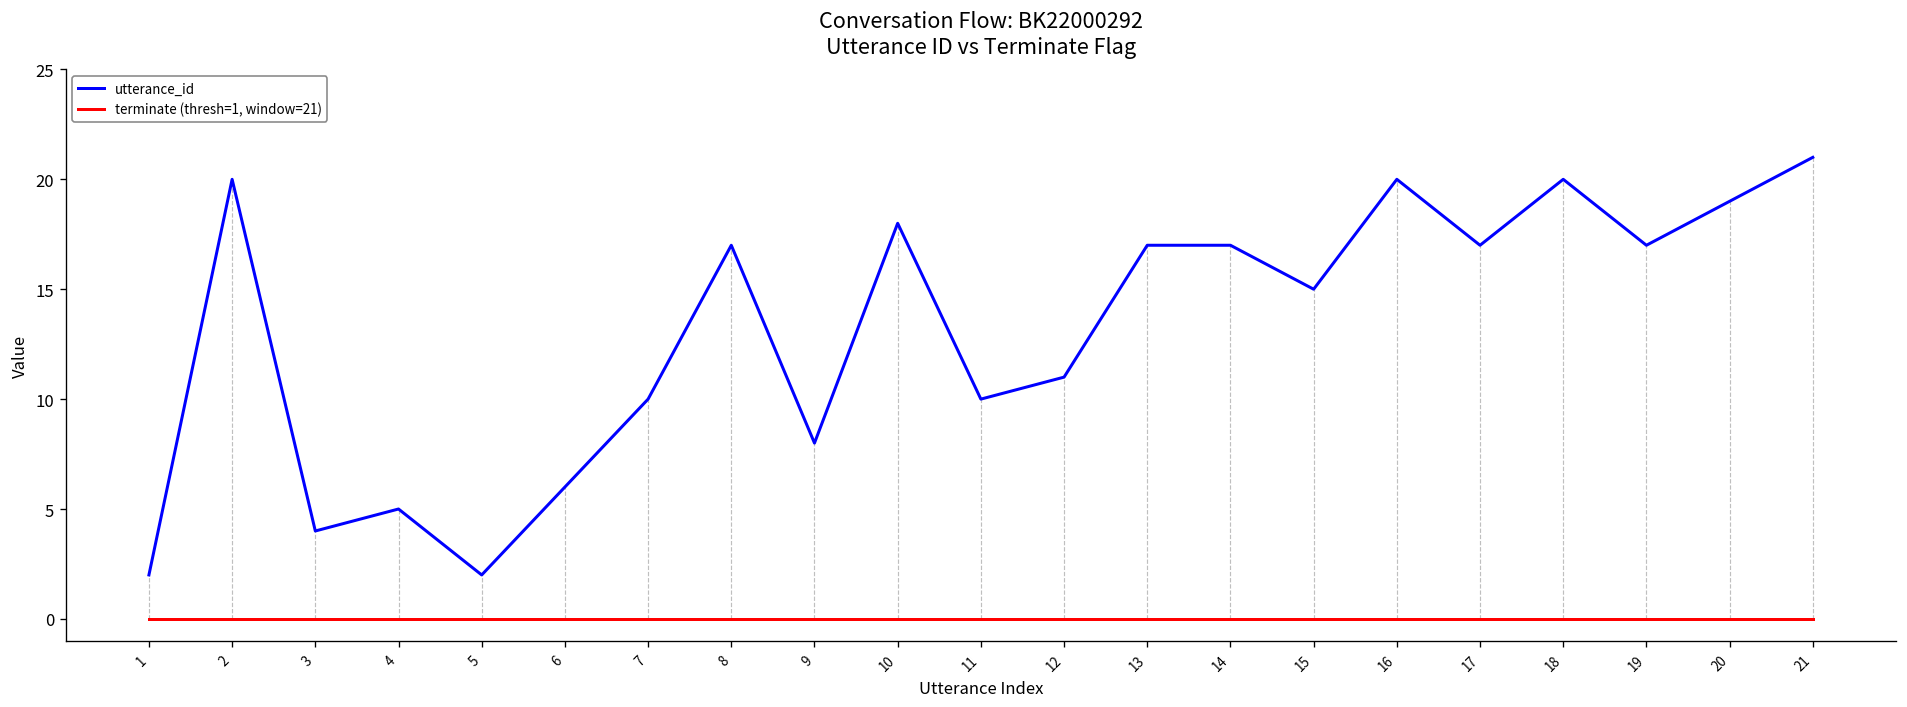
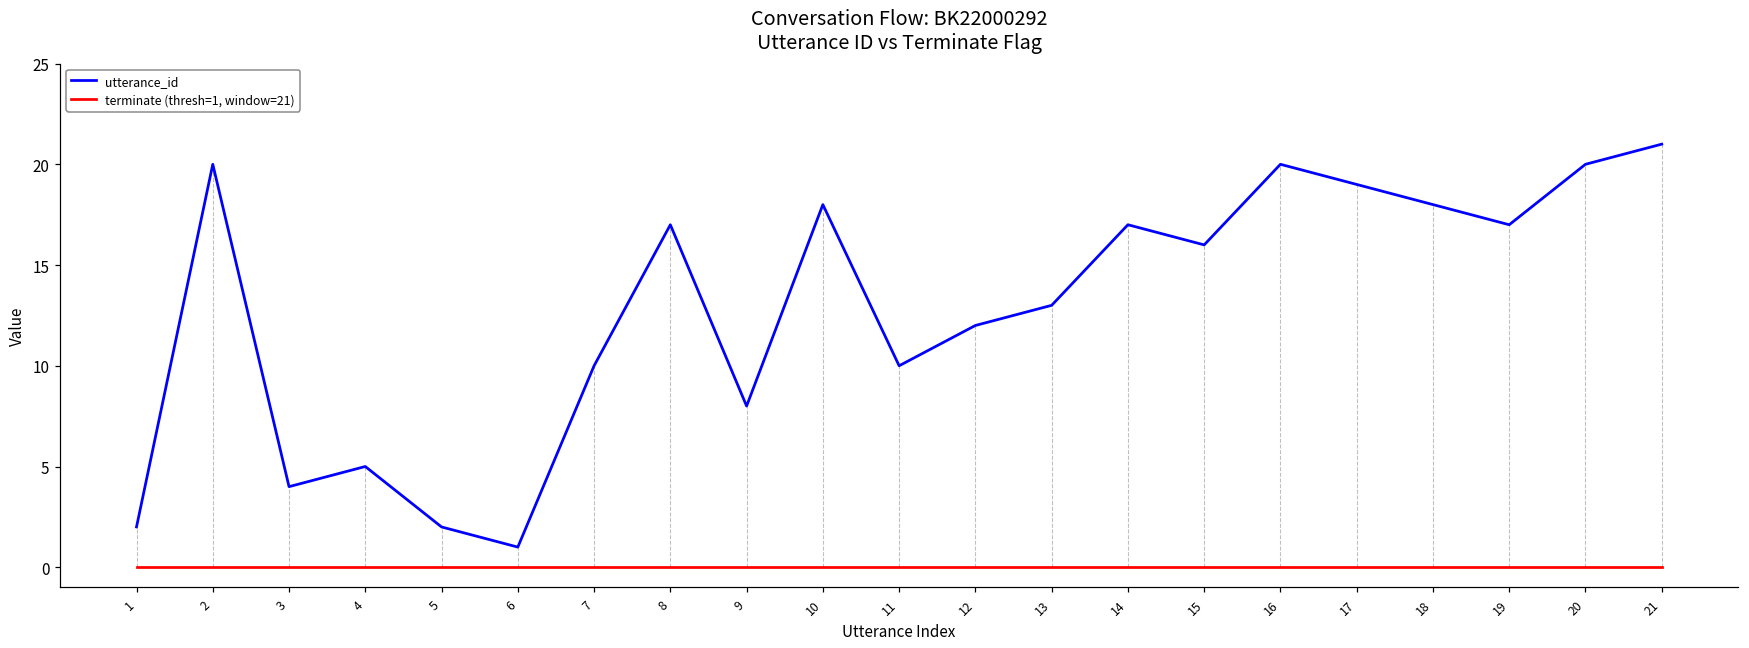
utterance_id, 6: 6 -> 1
utterance_id, 12: 11 -> 12
utterance_id, 13: 17 -> 13
utterance_id, 15: 15 -> 16
utterance_id, 17: 17 -> 19
utterance_id, 18: 20 -> 18
utterance_id, 20: 19 -> 20
